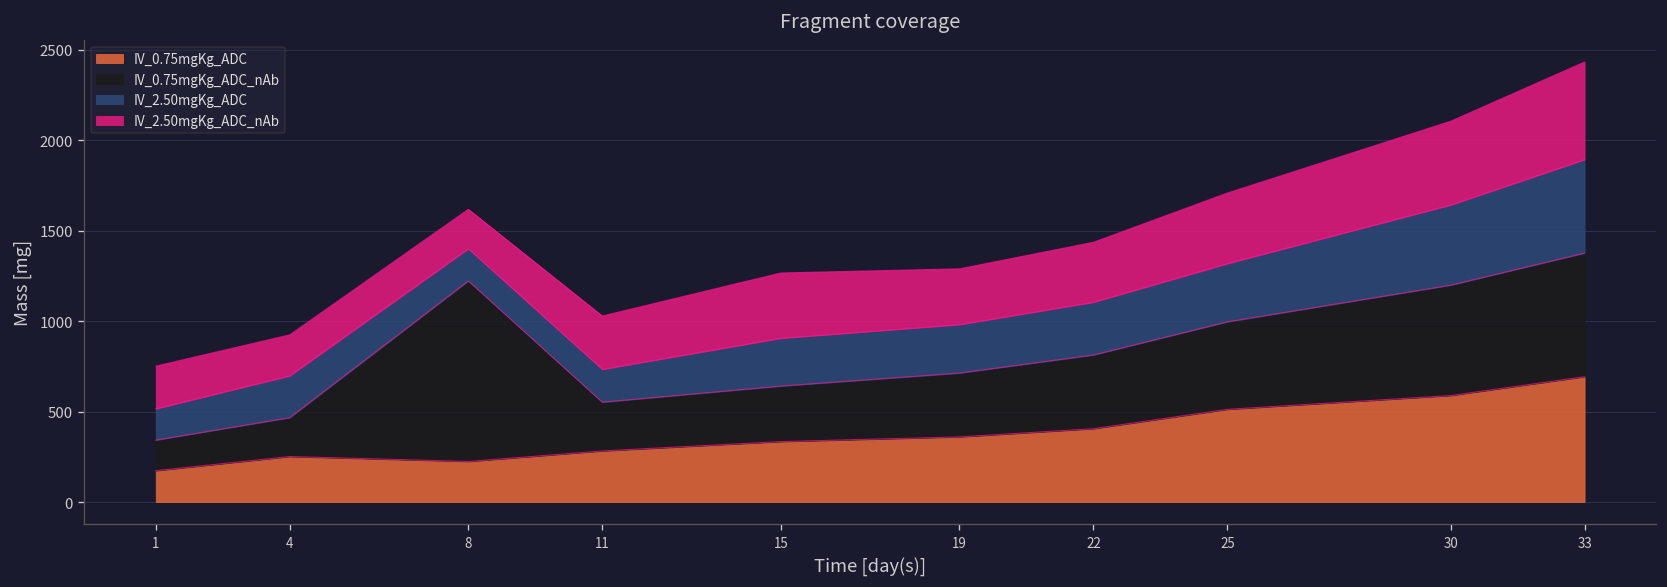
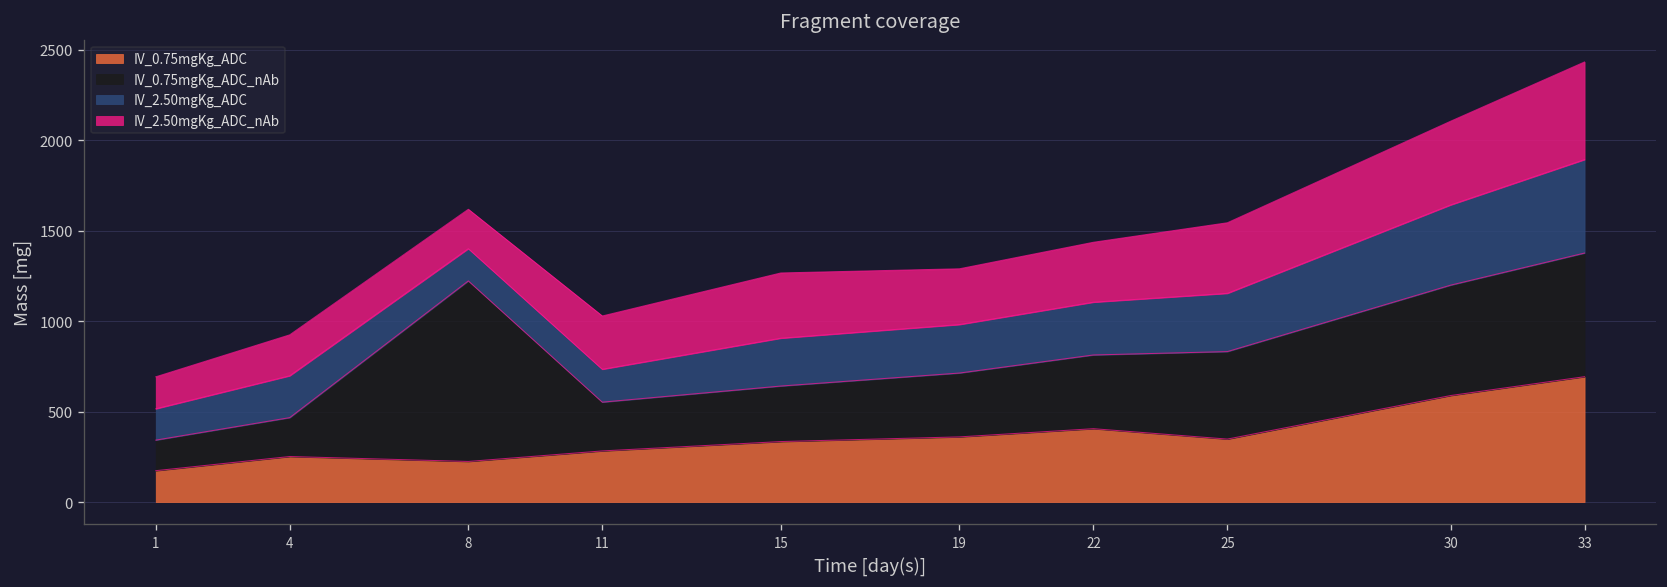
IV_2.50mgKg_ADC_nAb, 1: 240 -> 180
IV_0.75mgKg_ADC, 25: 510 -> 350
